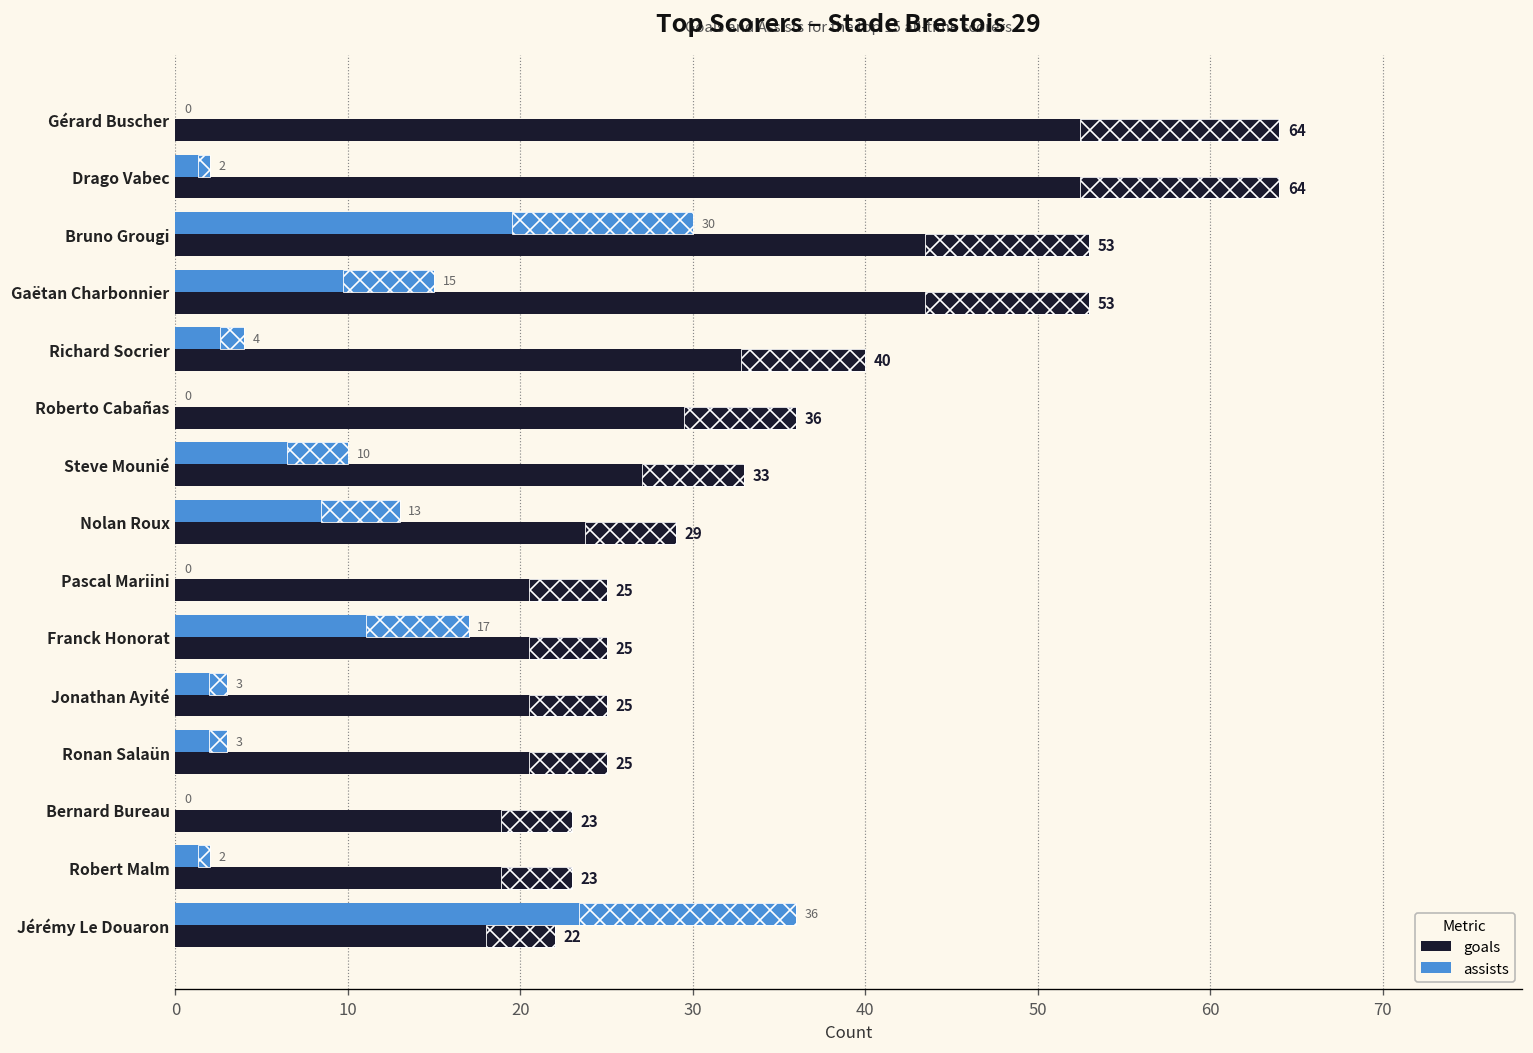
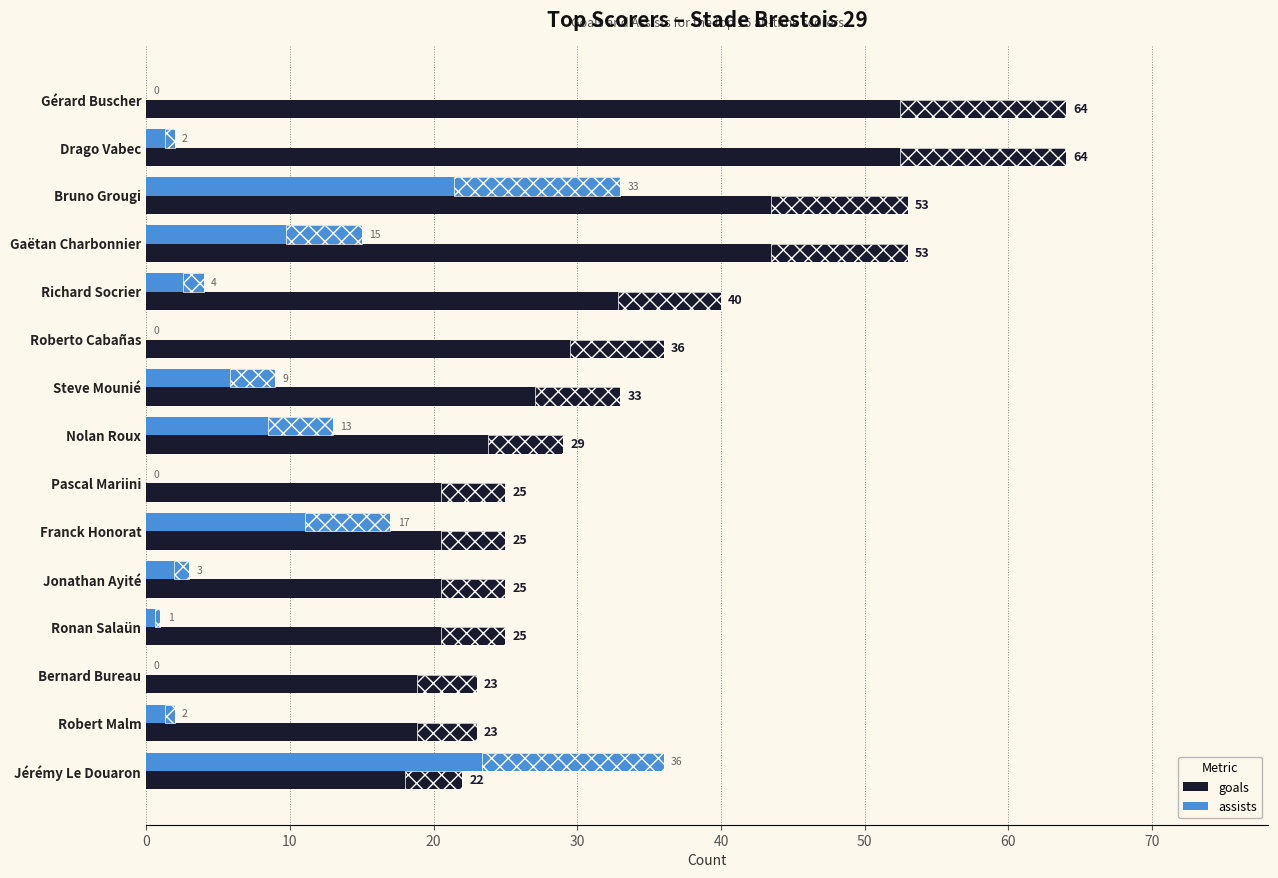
assists, Bruno Grougi: 30 -> 33
assists, Steve Mounié: 10 -> 9
assists, Ronan Salaün: 3 -> 1
